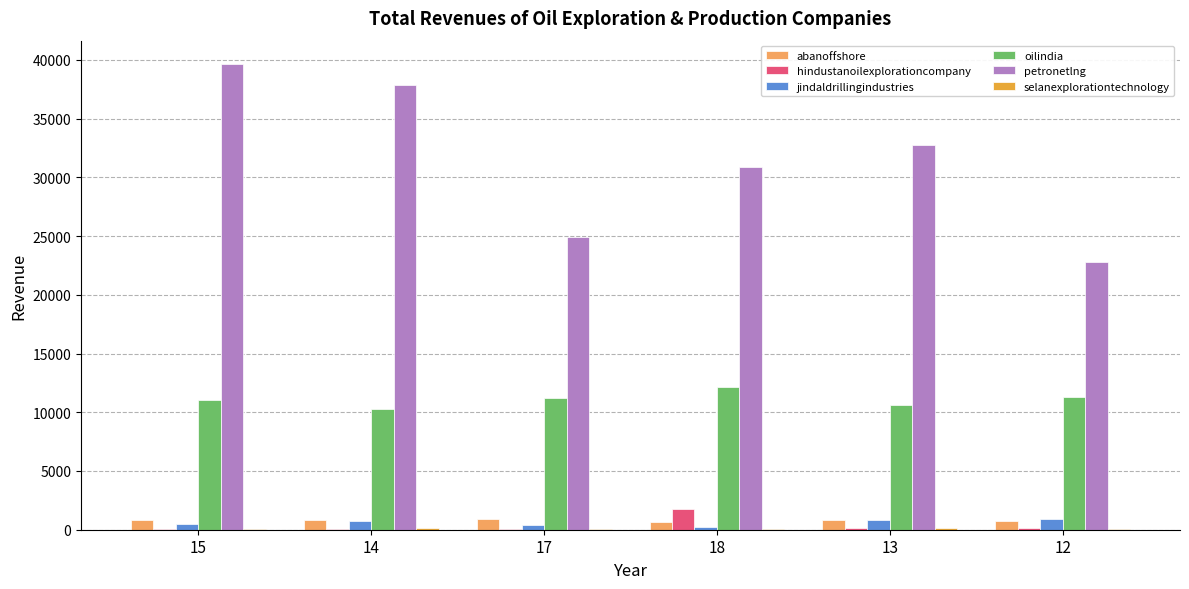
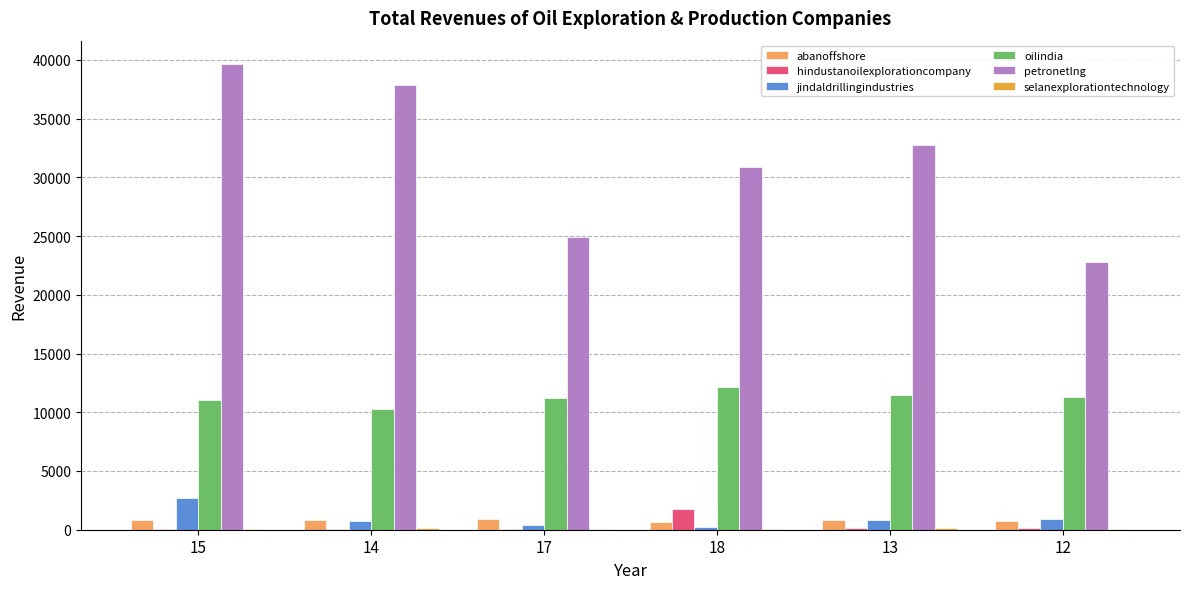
jindaldrillingindustries, 15: 500 -> 2700
oilindia, 13: 10600 -> 11500
